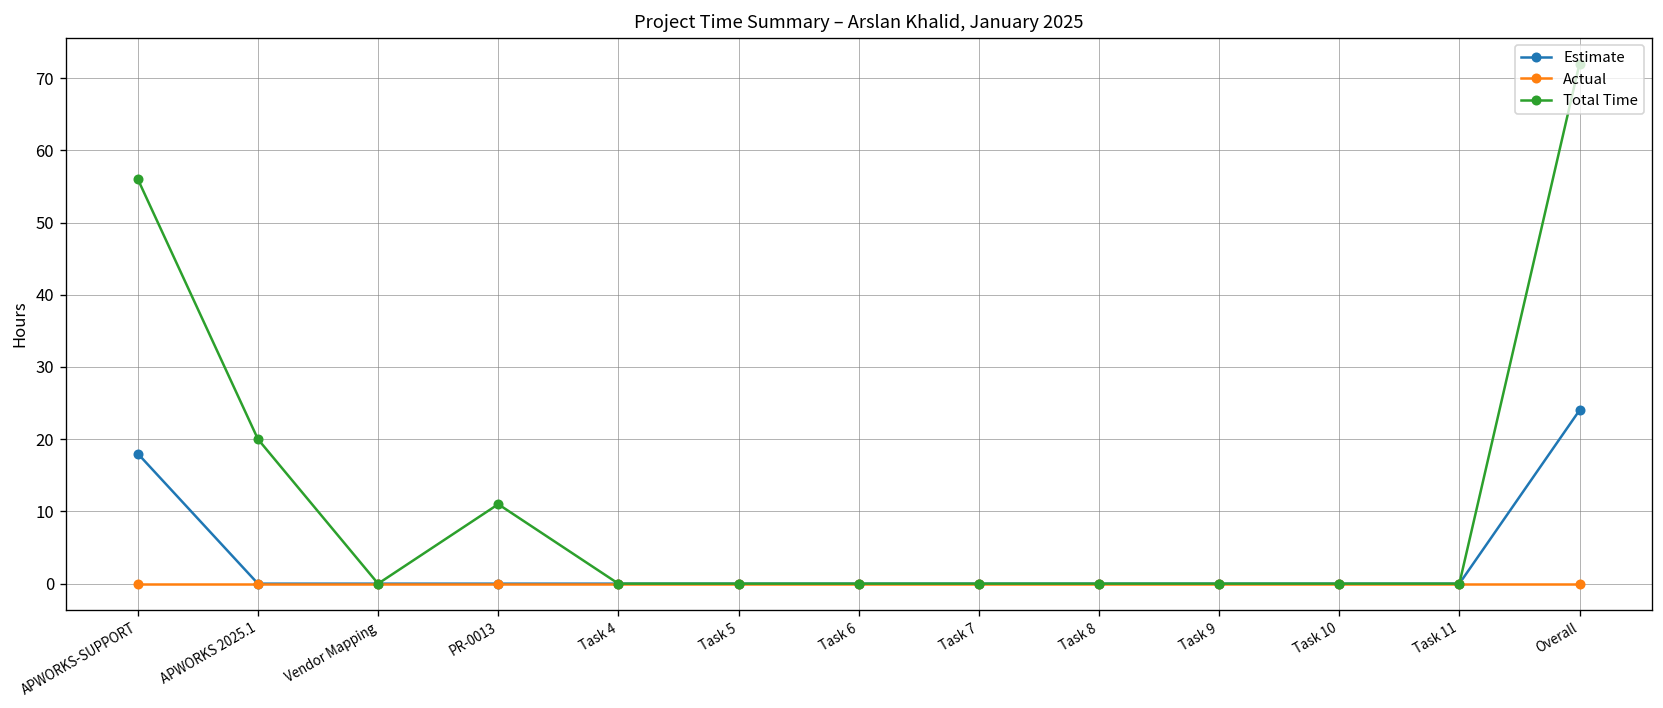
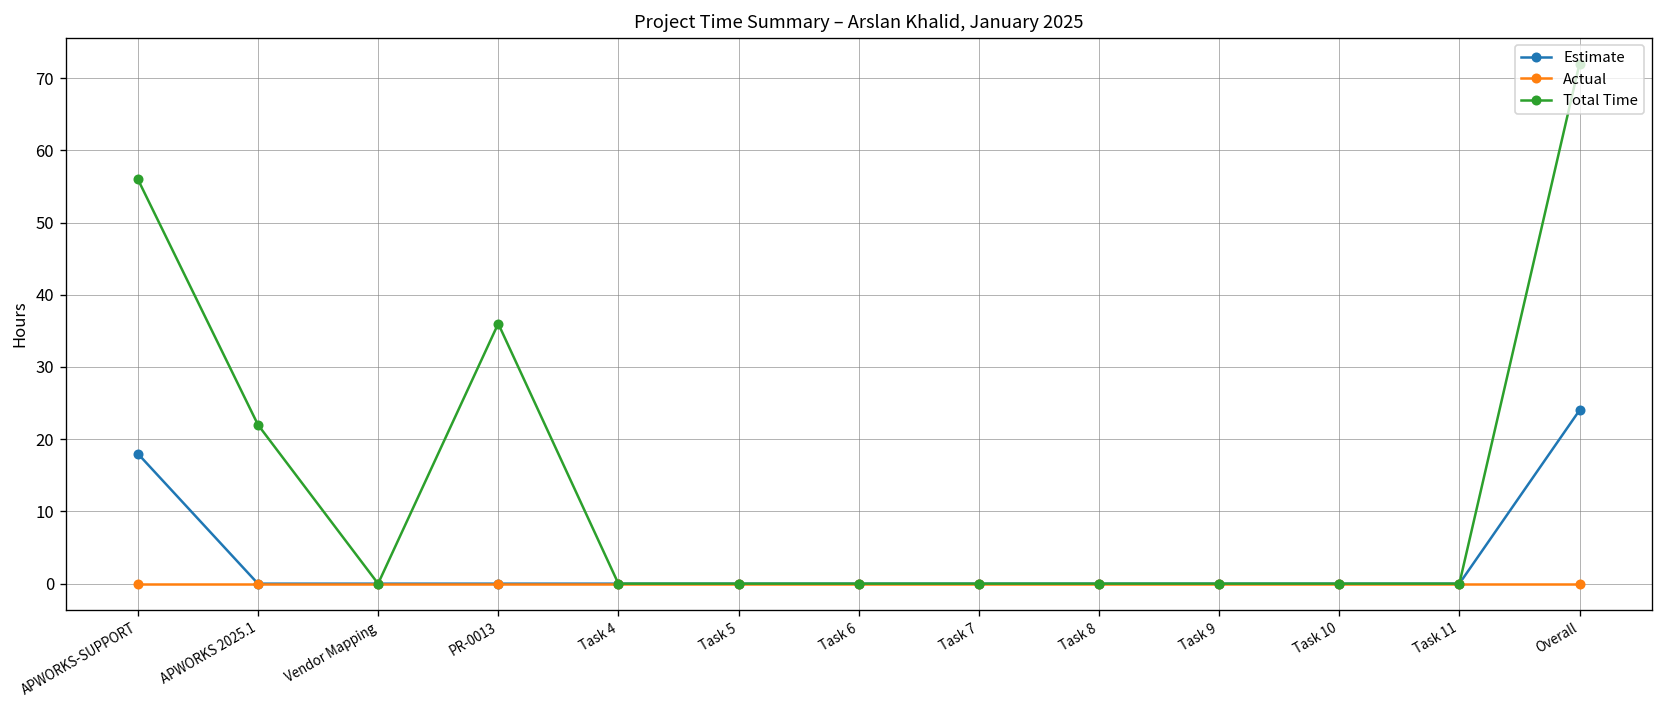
Total Time, APWORKS 2025.1: 20 -> 22
Total Time, PR-0013: 11 -> 36
